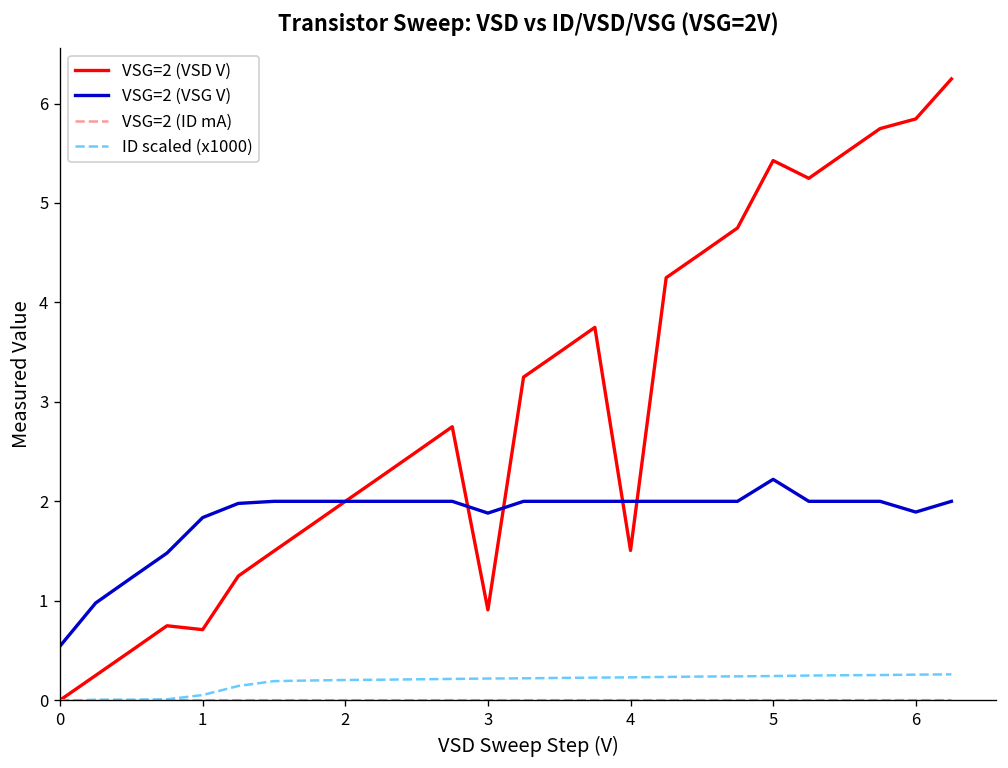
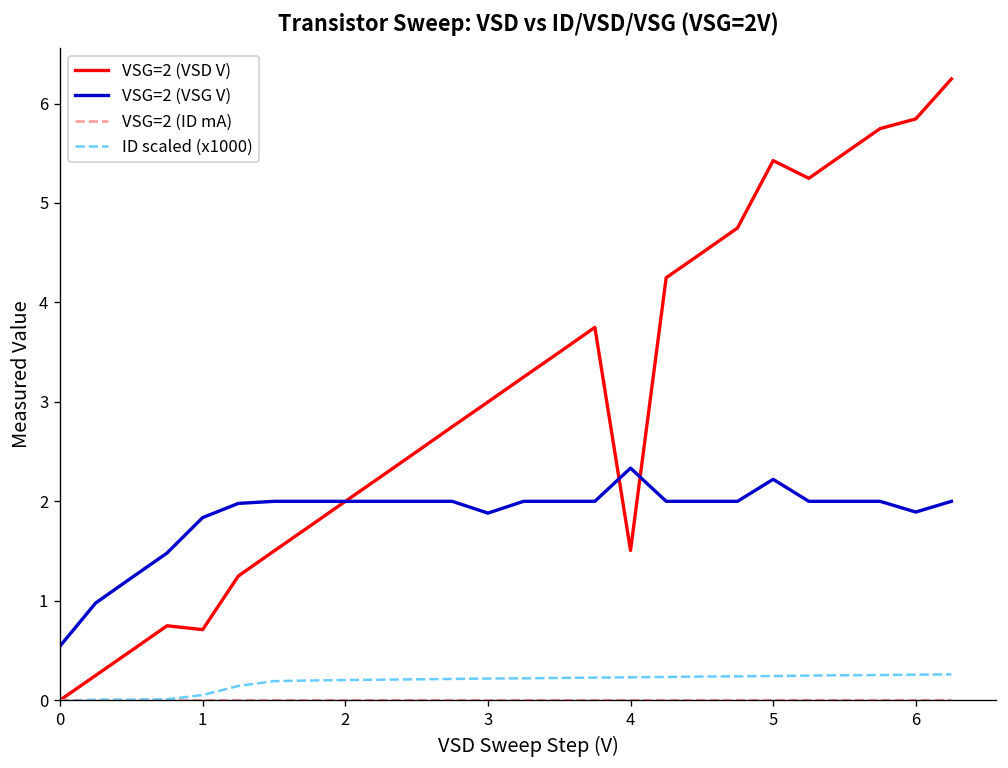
VSG=2 (VSD V), 3: 0.9 -> 3.0
VSG=2 (VSG V), 4: 2.0 -> 2.3
